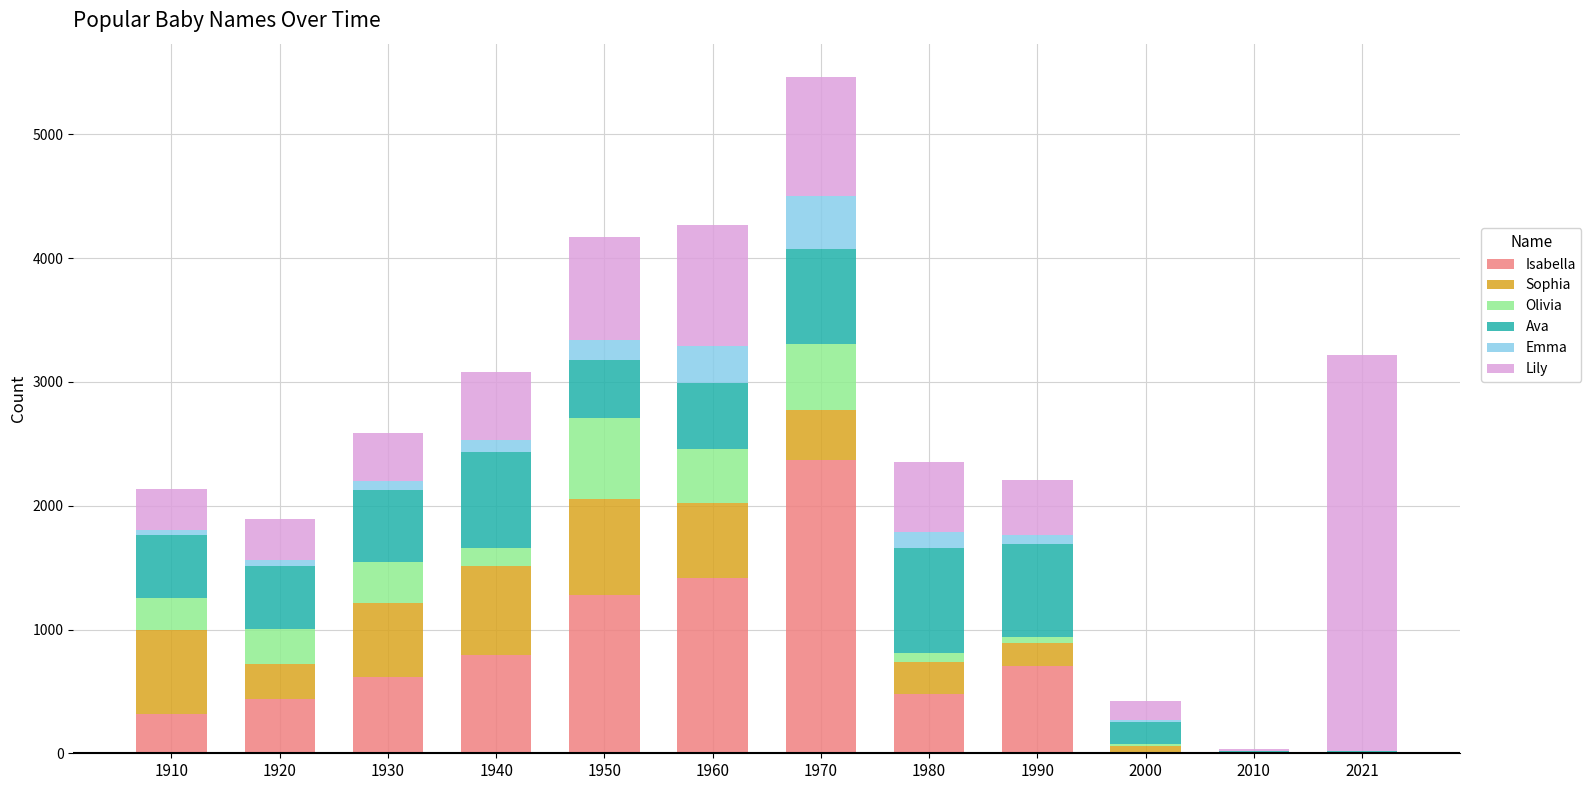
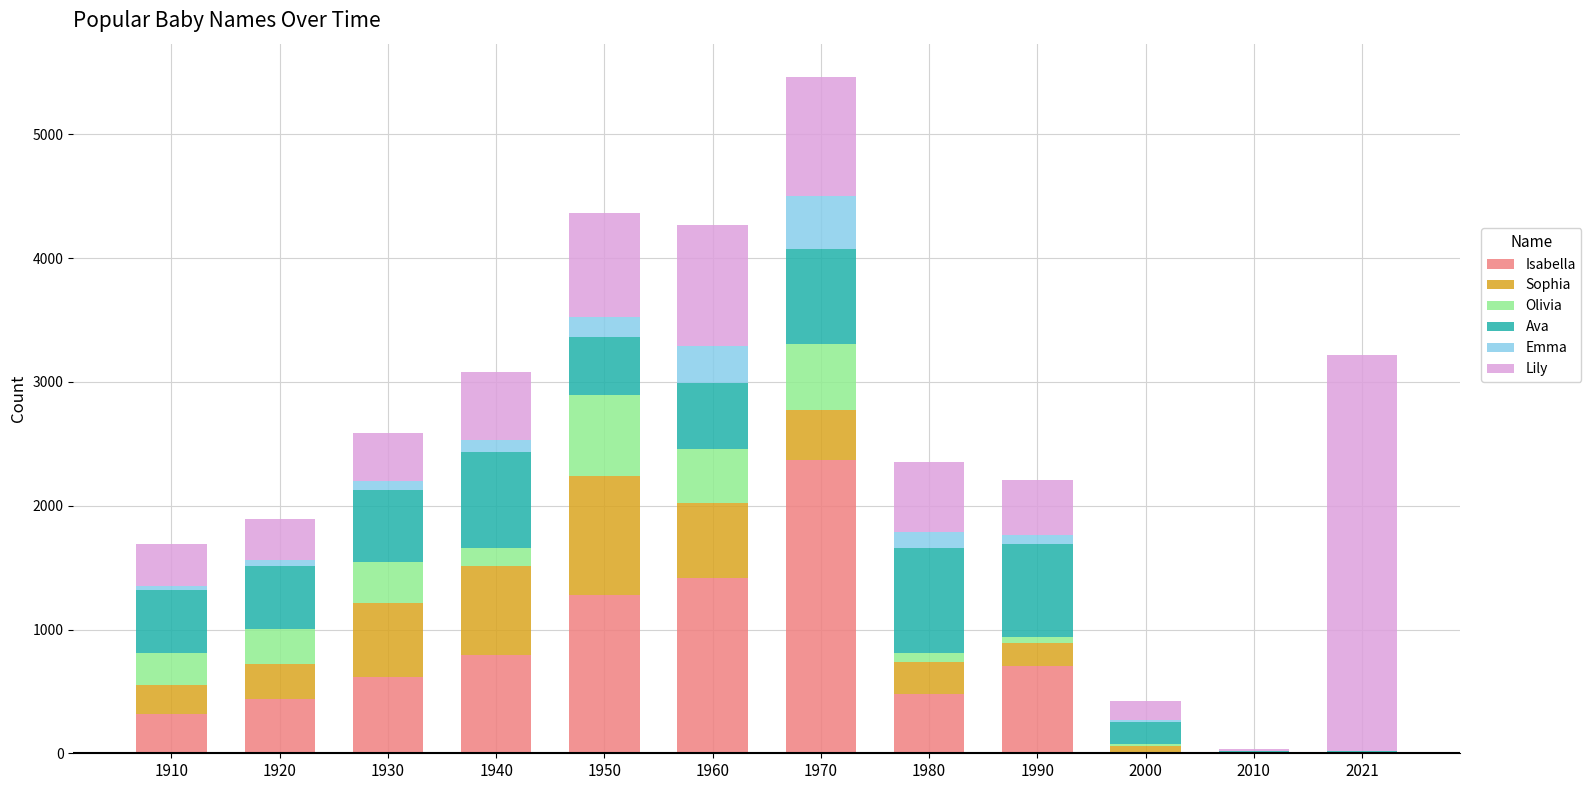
Sophia, 1910: 680 -> 230
Sophia, 1950: 770 -> 960
